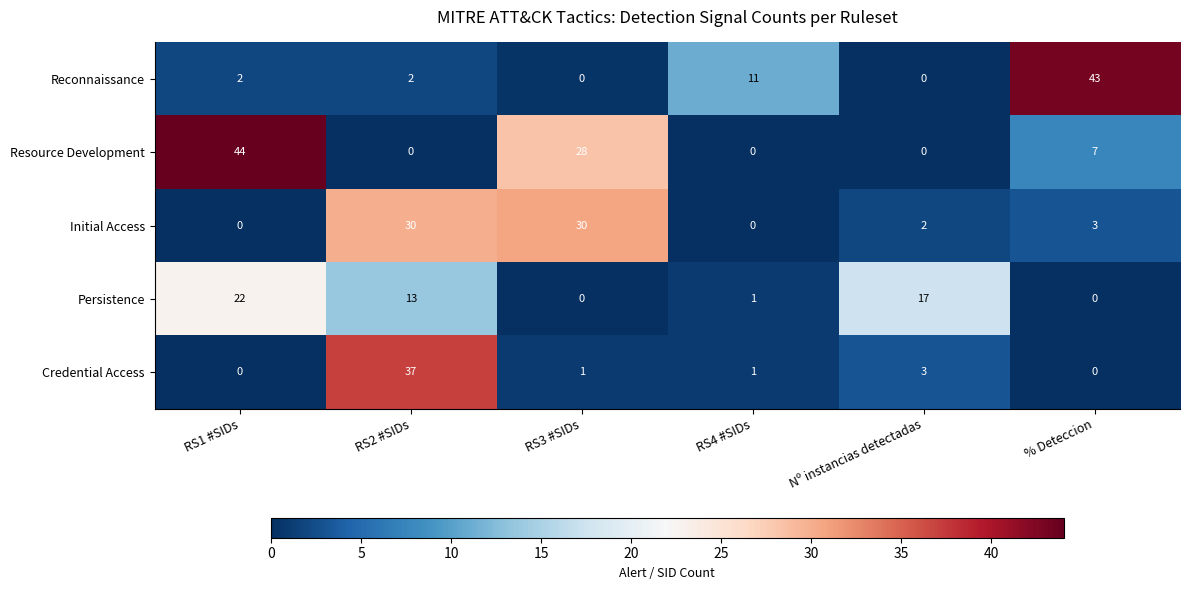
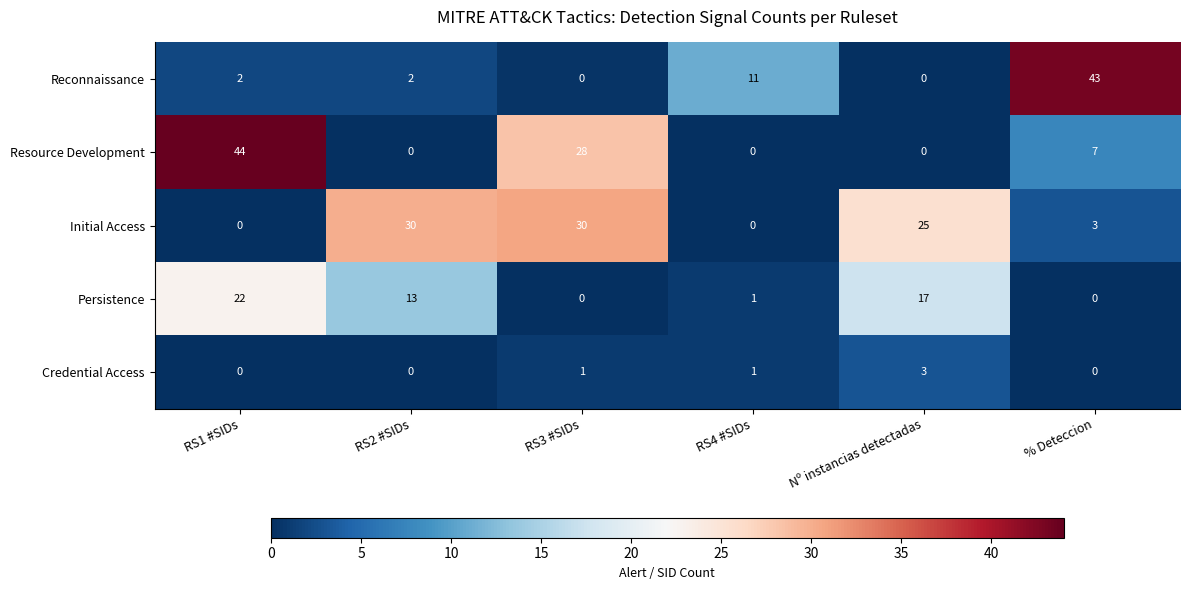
Initial Access, Nº instancias detectadas: 2 -> 25
Credential Access, RS2 #SIDs: 37 -> 0
